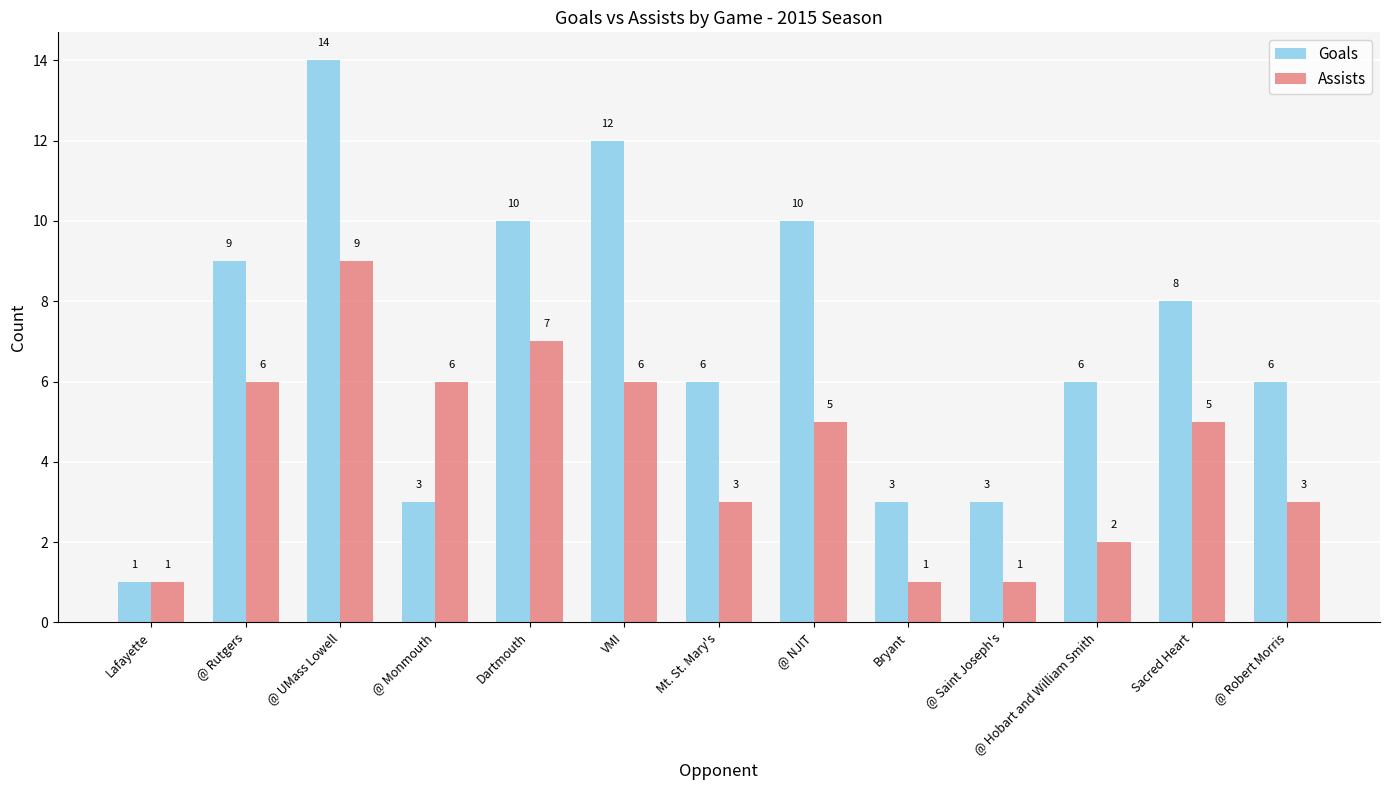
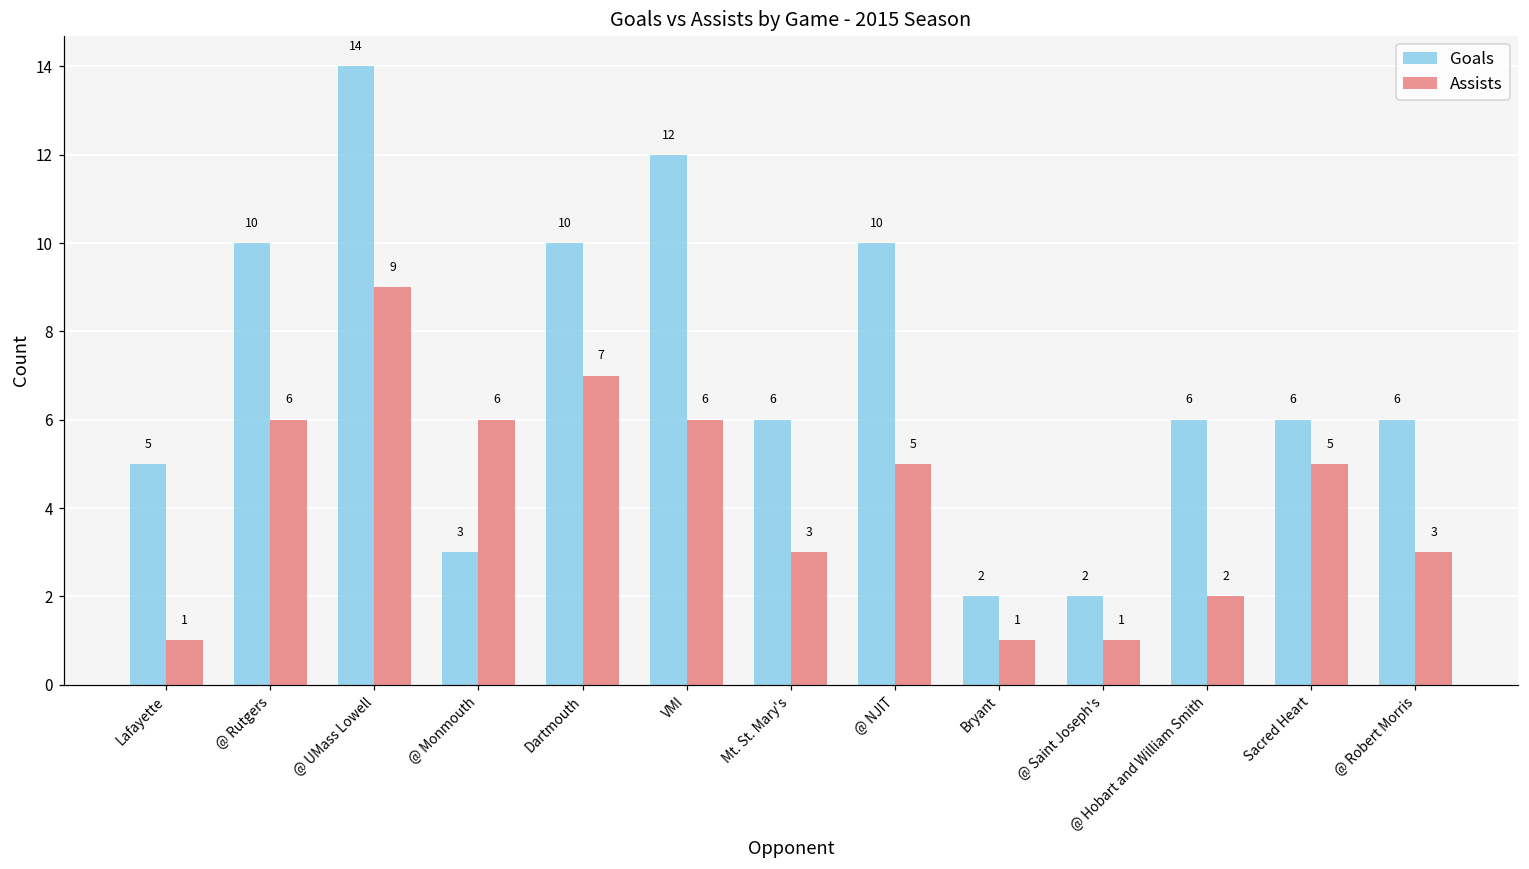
Goals, Lafayette: 1 -> 5
Goals, @ Rutgers: 9 -> 10
Goals, Bryant: 3 -> 2
Goals, @ Saint Joseph's: 3 -> 2
Goals, Sacred Heart: 8 -> 6
